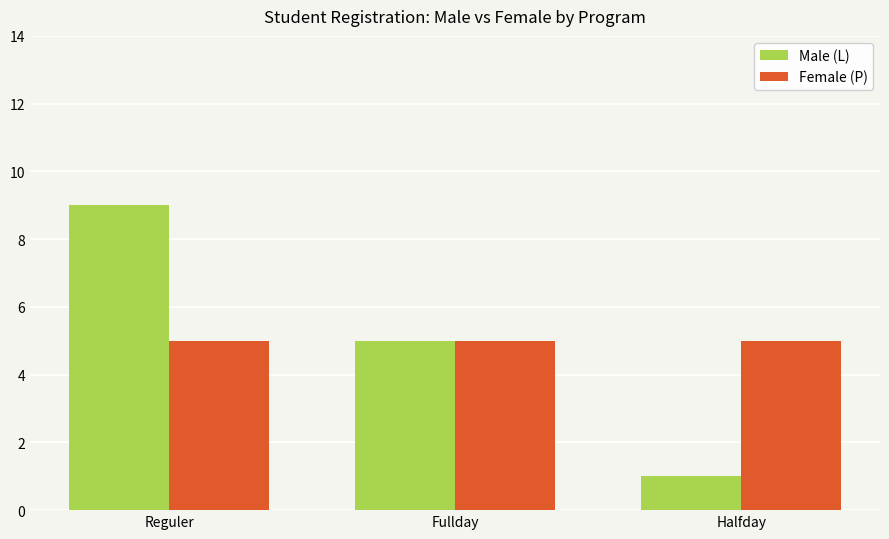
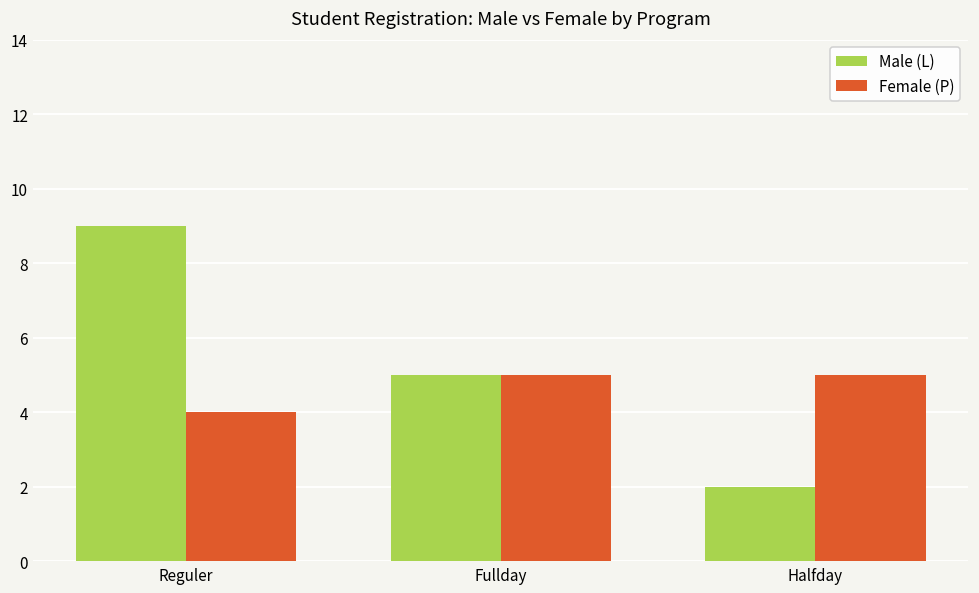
Female (P), Reguler: 5 -> 4
Male (L), Halfday: 1 -> 2
